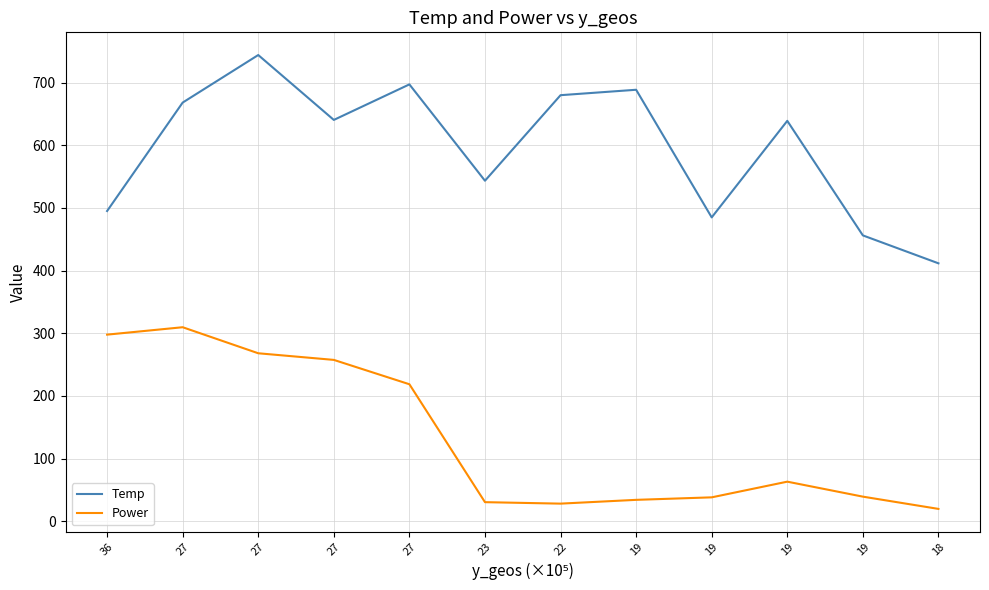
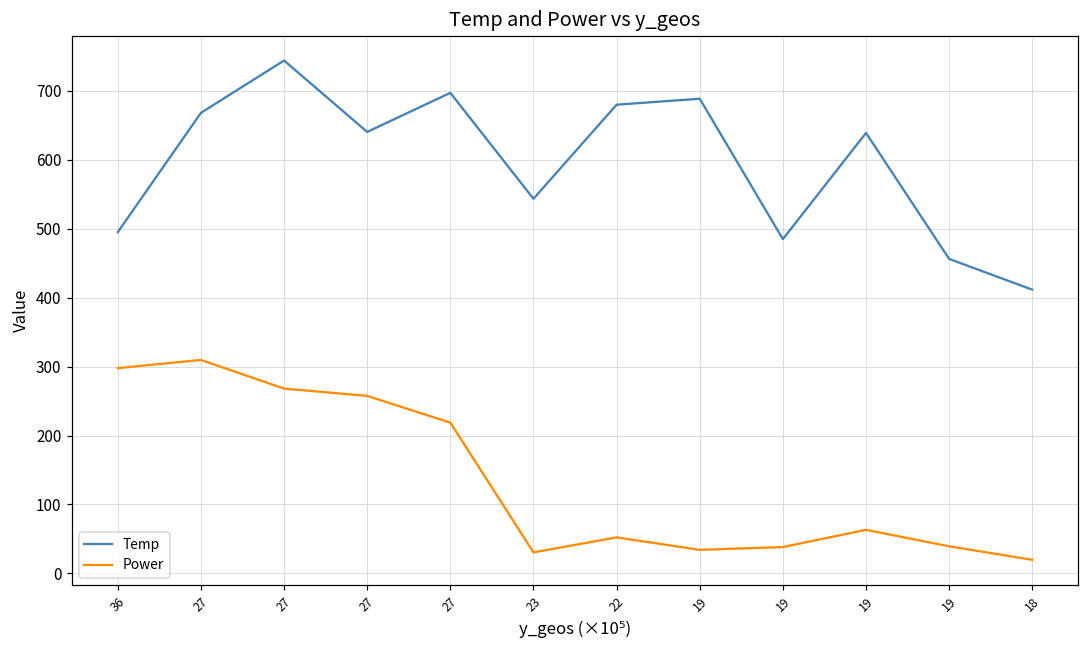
Power, 22: 30 -> 50
